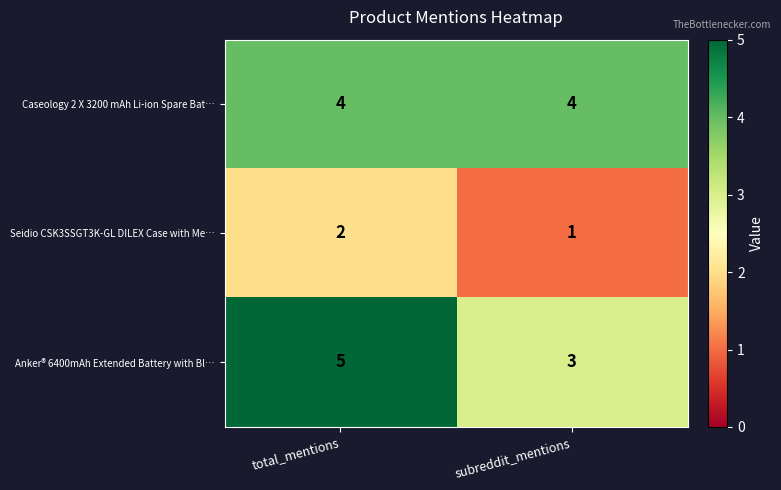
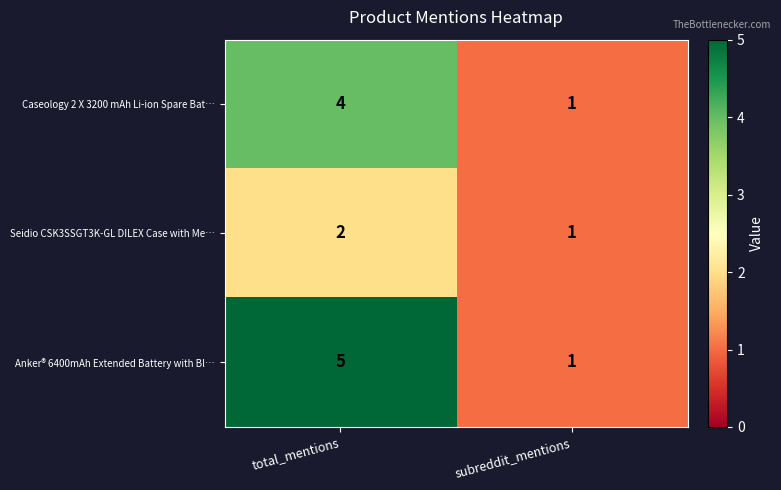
Caseology 2 X 3200 mAh Li-ion Spare Bat…, subreddit_mentions: 4 -> 1
Anker® 6400mAh Extended Battery with Bl…, subreddit_mentions: 3 -> 1
